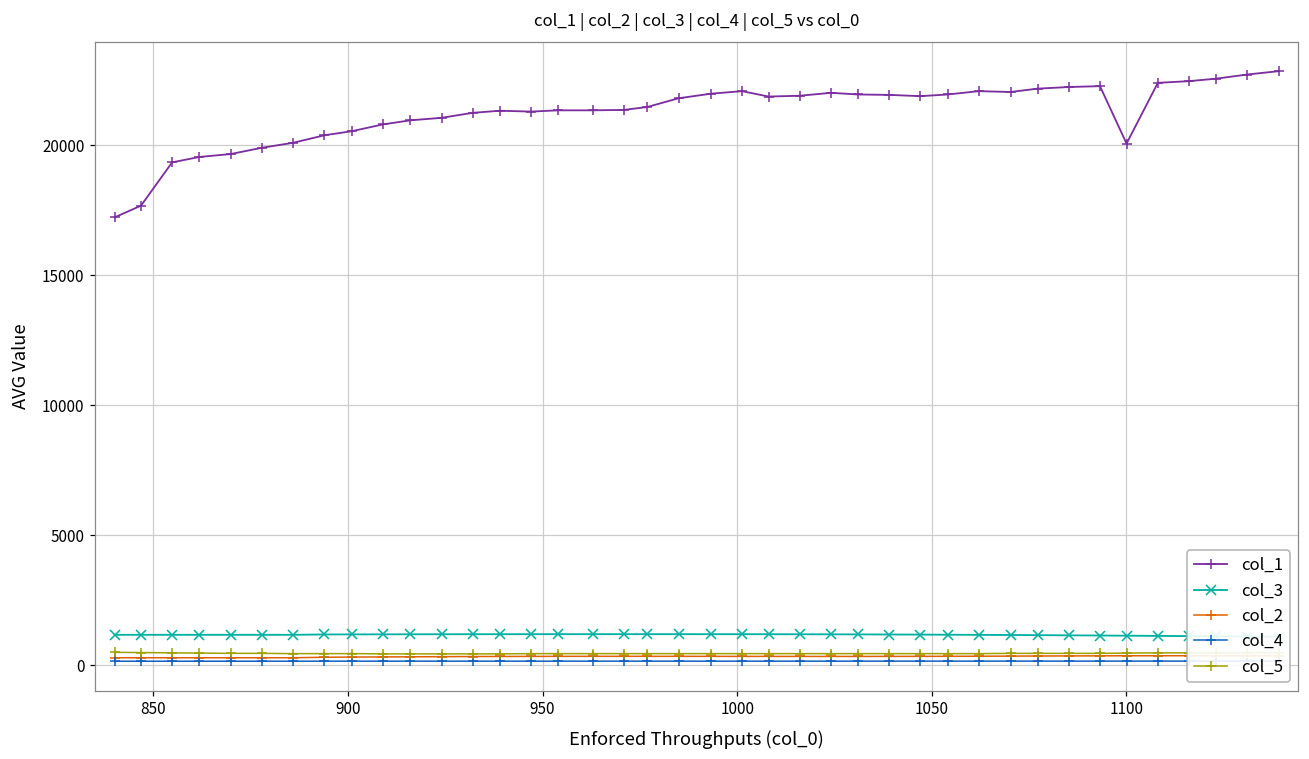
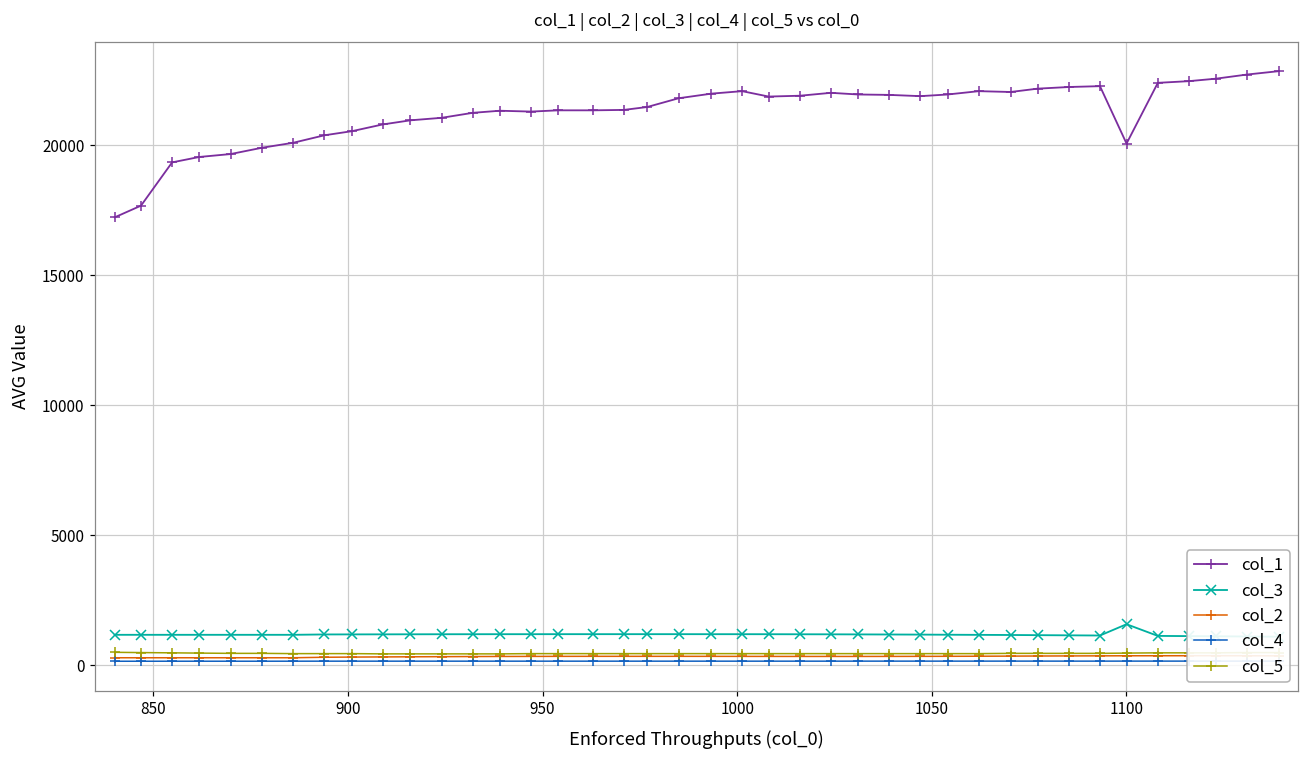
col_3, 1100: 1100 -> 1600
